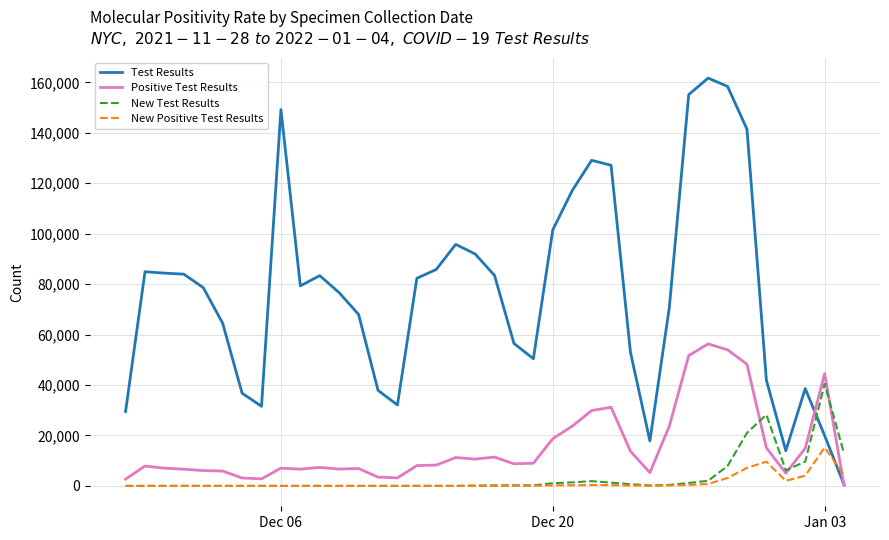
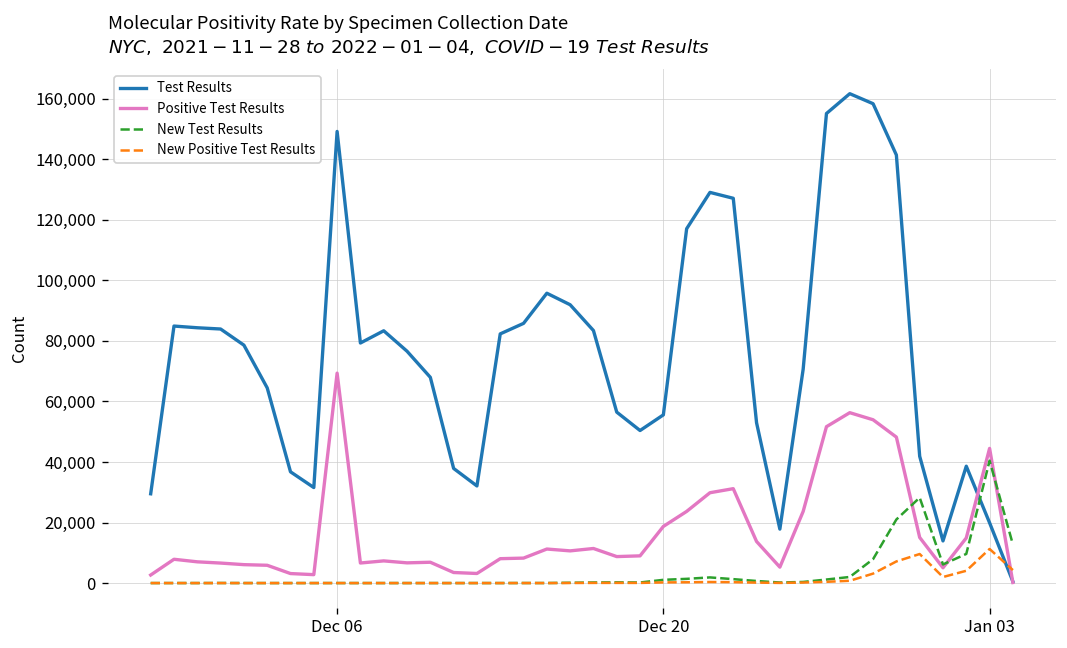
Positive Test Results, Dec 06: 7,000 -> 69,000
Test Results, Dec 20: 101,000 -> 56,000
New Positive Test Results, Jan 03: 15,000 -> 11,000
